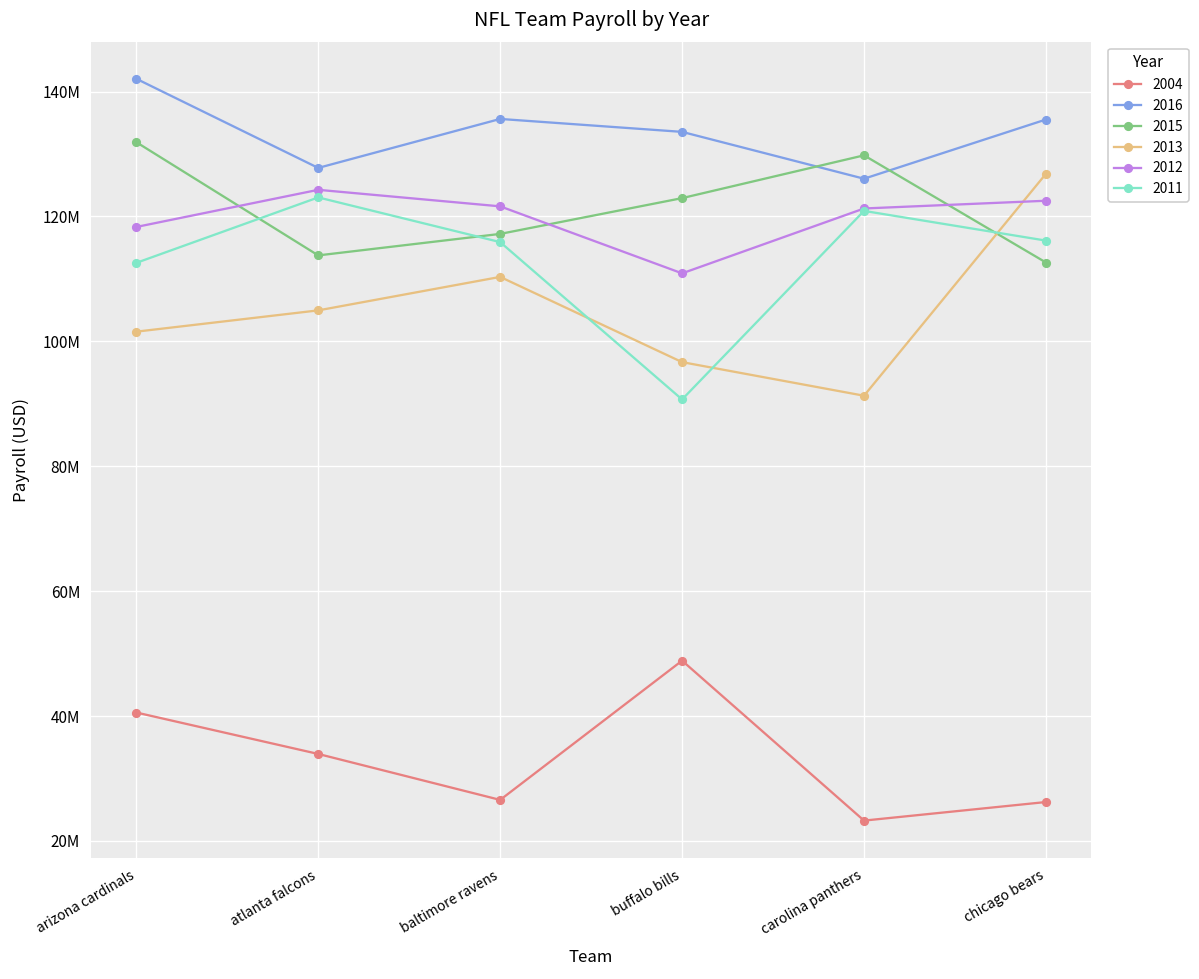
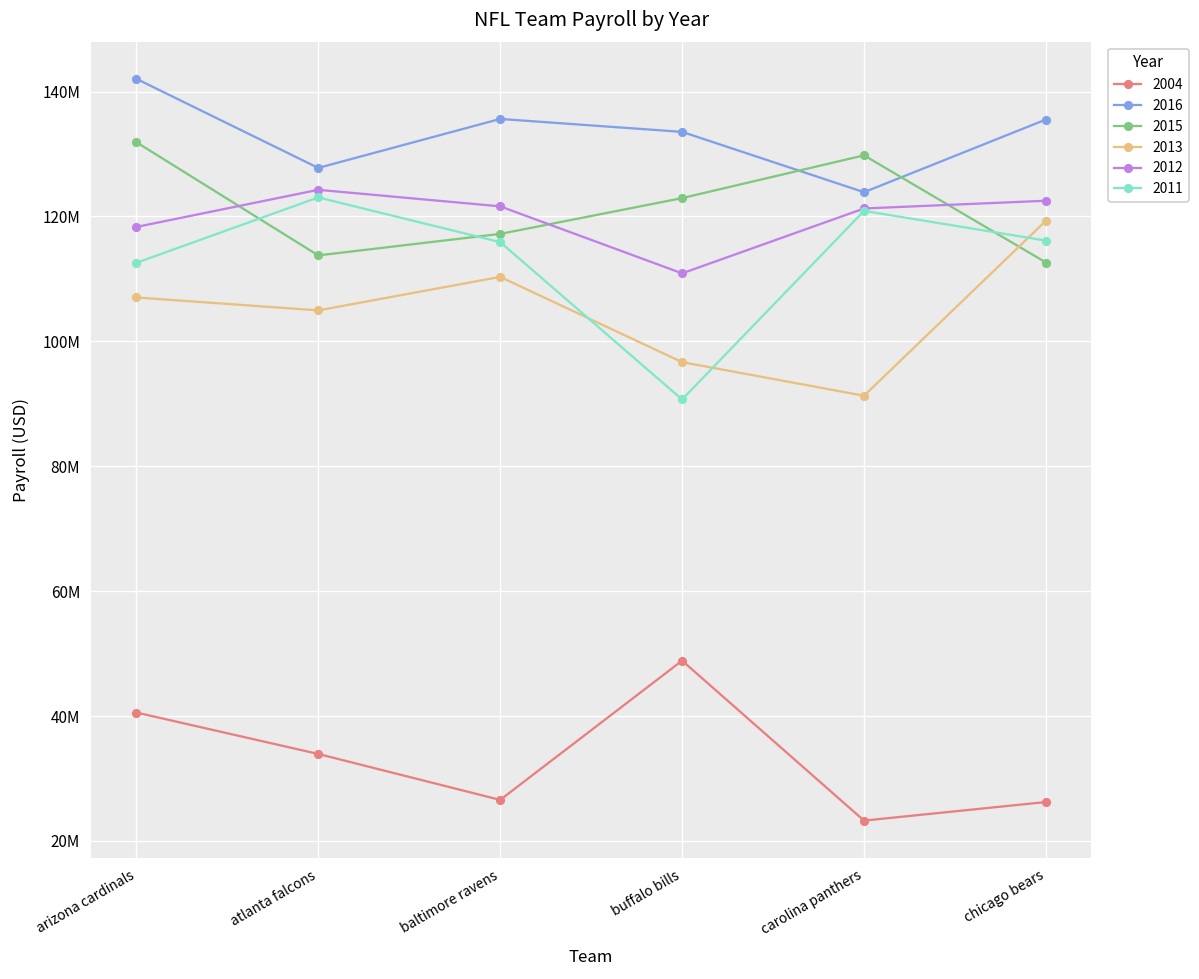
2013, arizona cardinals: 102000000 -> 107000000
2016, carolina panthers: 126000000 -> 124000000
2013, chicago bears: 127000000 -> 119000000
